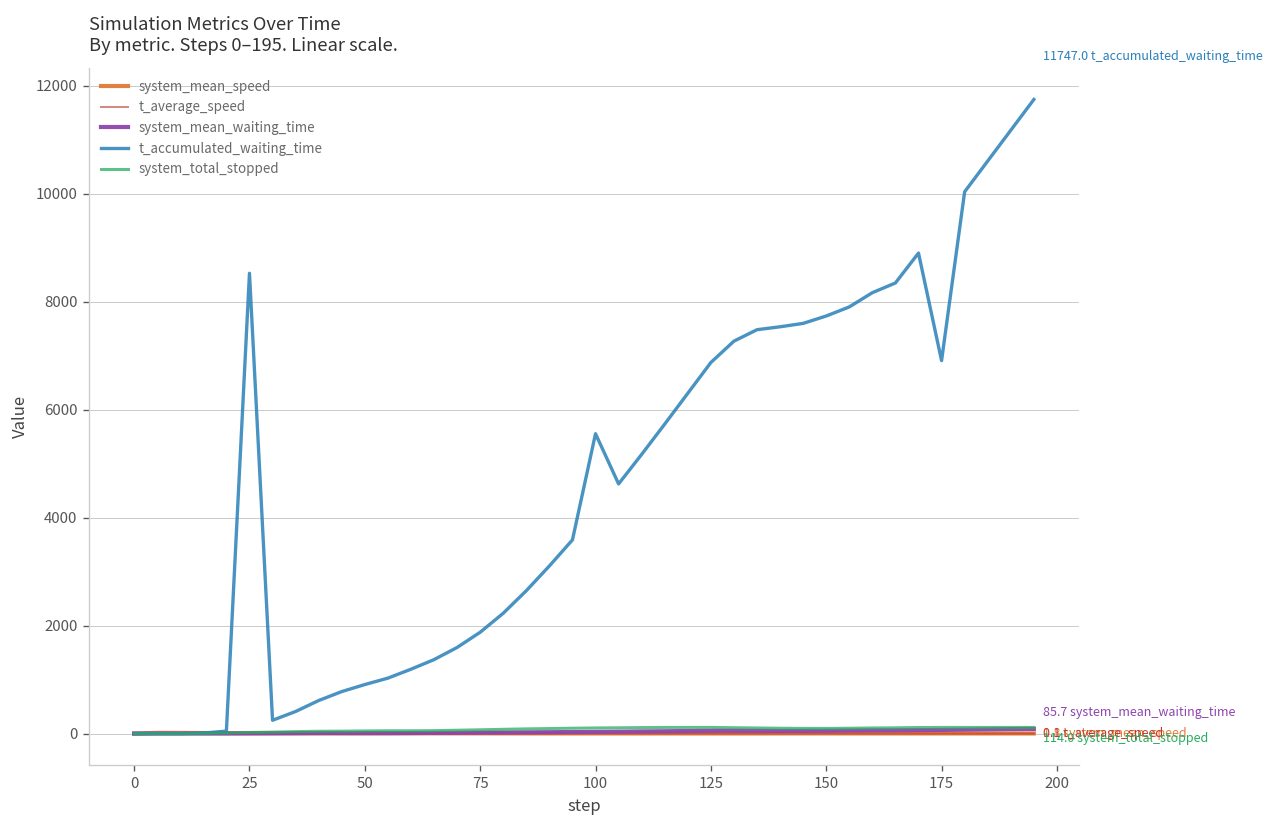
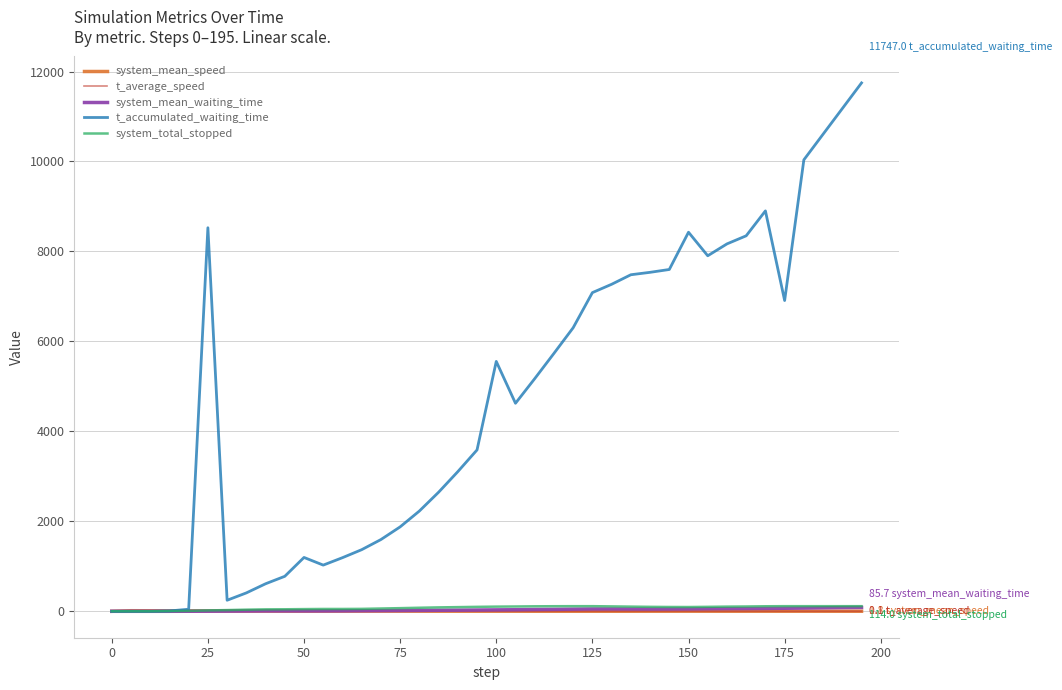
t_accumulated_waiting_time, 50: 900 -> 1200
t_accumulated_waiting_time, 125: 6900 -> 7100
t_accumulated_waiting_time, 150: 7700 -> 8400
